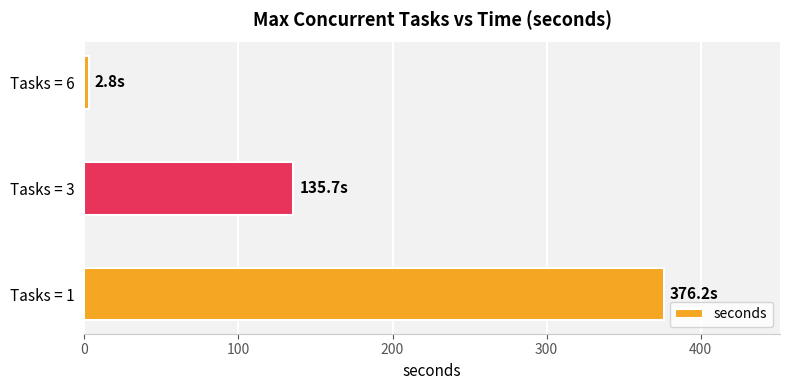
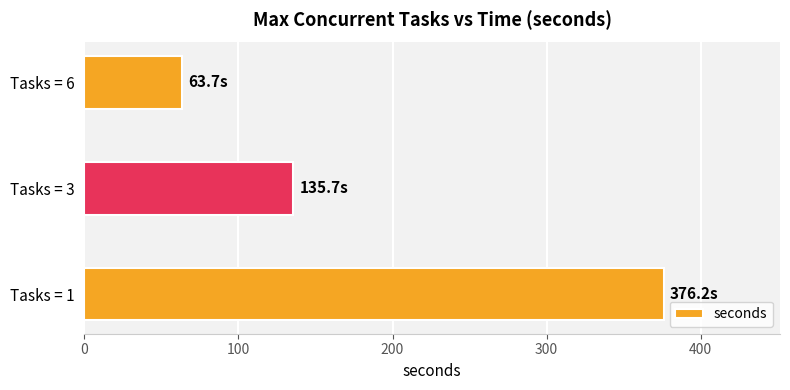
Tasks = 6: 2.8s -> 63.7s
